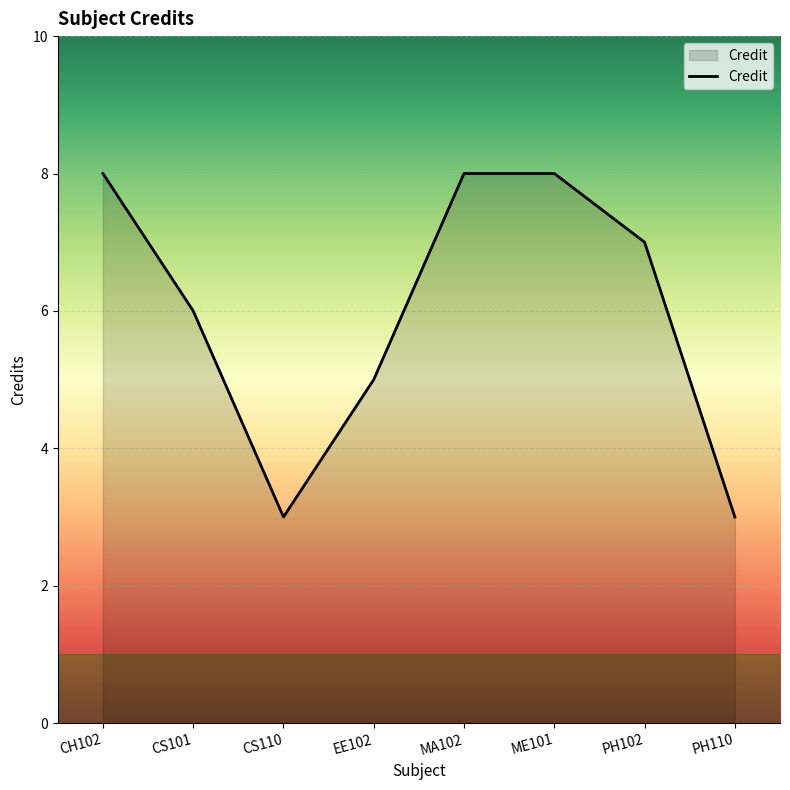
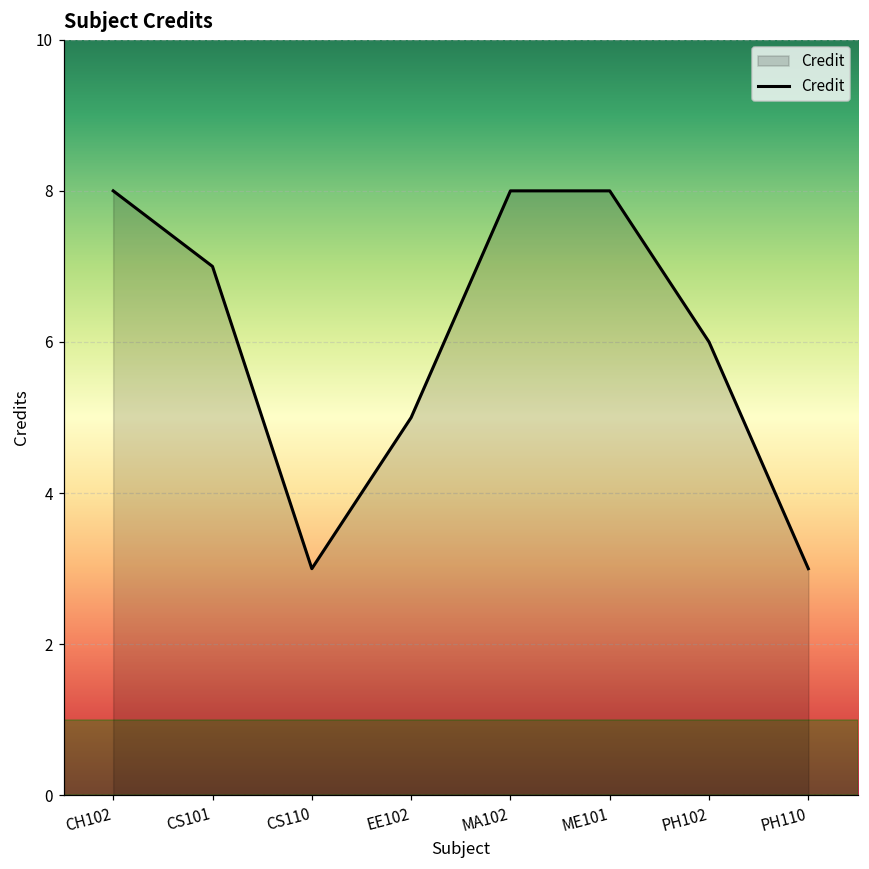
CS101: 6 -> 7
PH102: 7 -> 6
